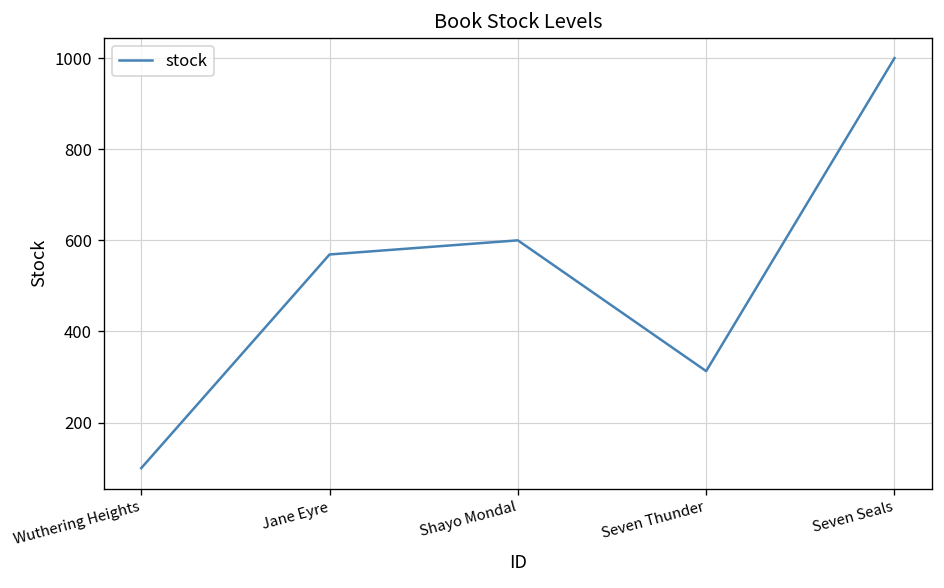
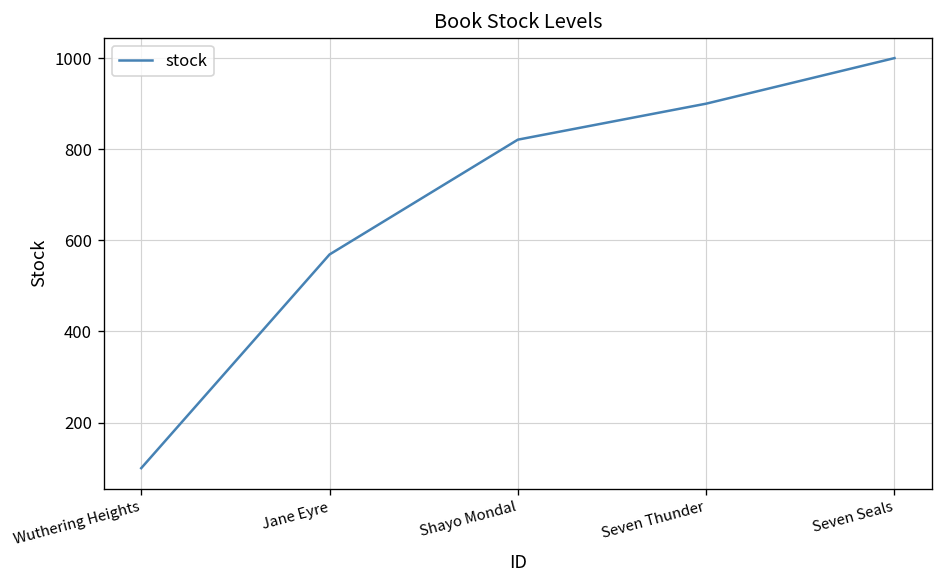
Shayo Mondal: 600 -> 820
Seven Thunder: 310 -> 900
